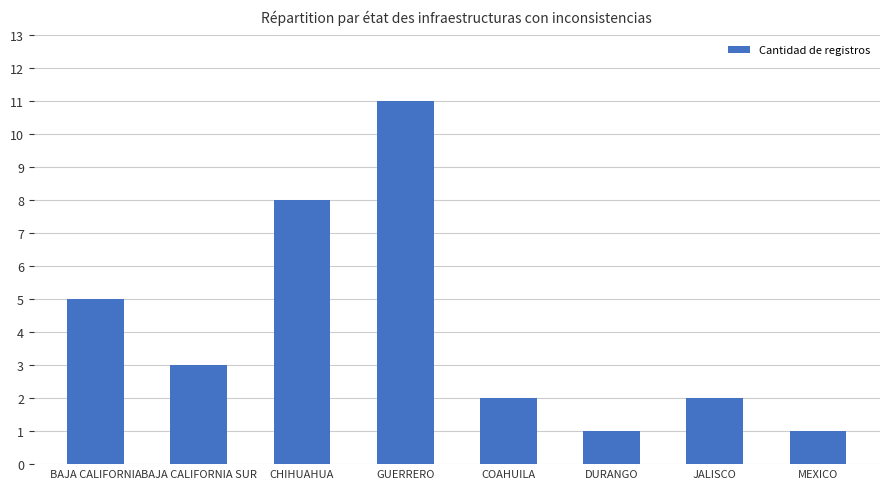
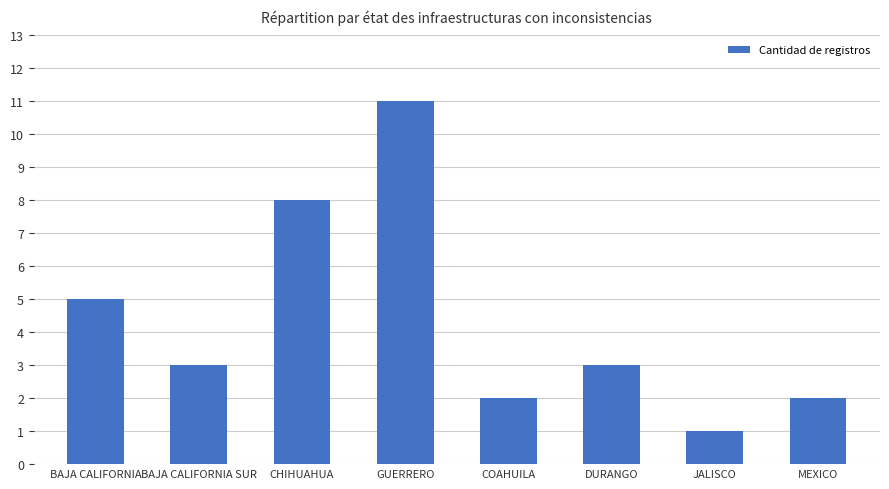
DURANGO: 1 -> 3
JALISCO: 2 -> 1
MEXICO: 1 -> 2
